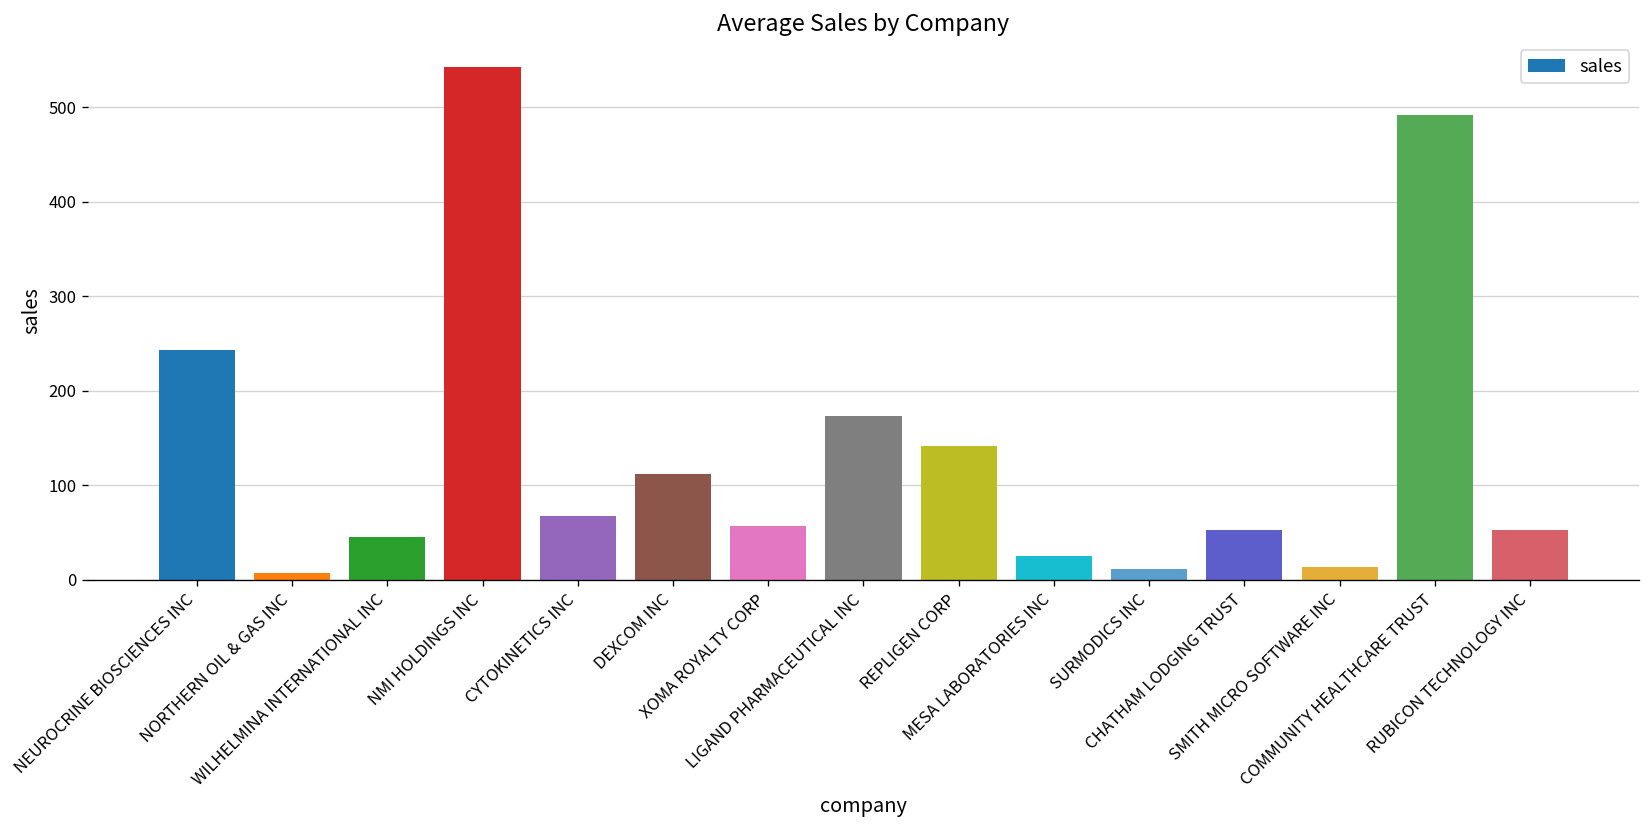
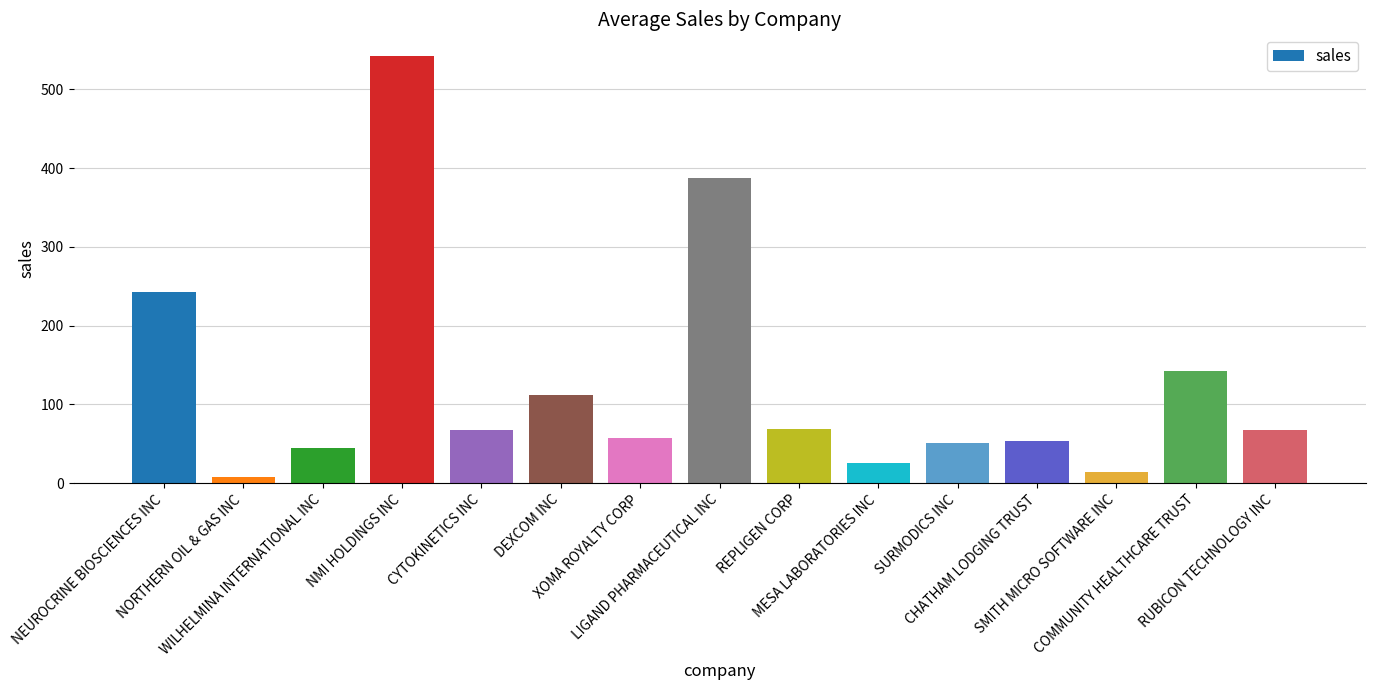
LIGAND PHARMACEUTICAL INC: 170 -> 390
REPLIGEN CORP: 140 -> 70
SURMODICS INC: 10 -> 50
COMMUNITY HEALTHCARE TRUST: 490 -> 140
RUBICON TECHNOLOGY INC: 50 -> 70
